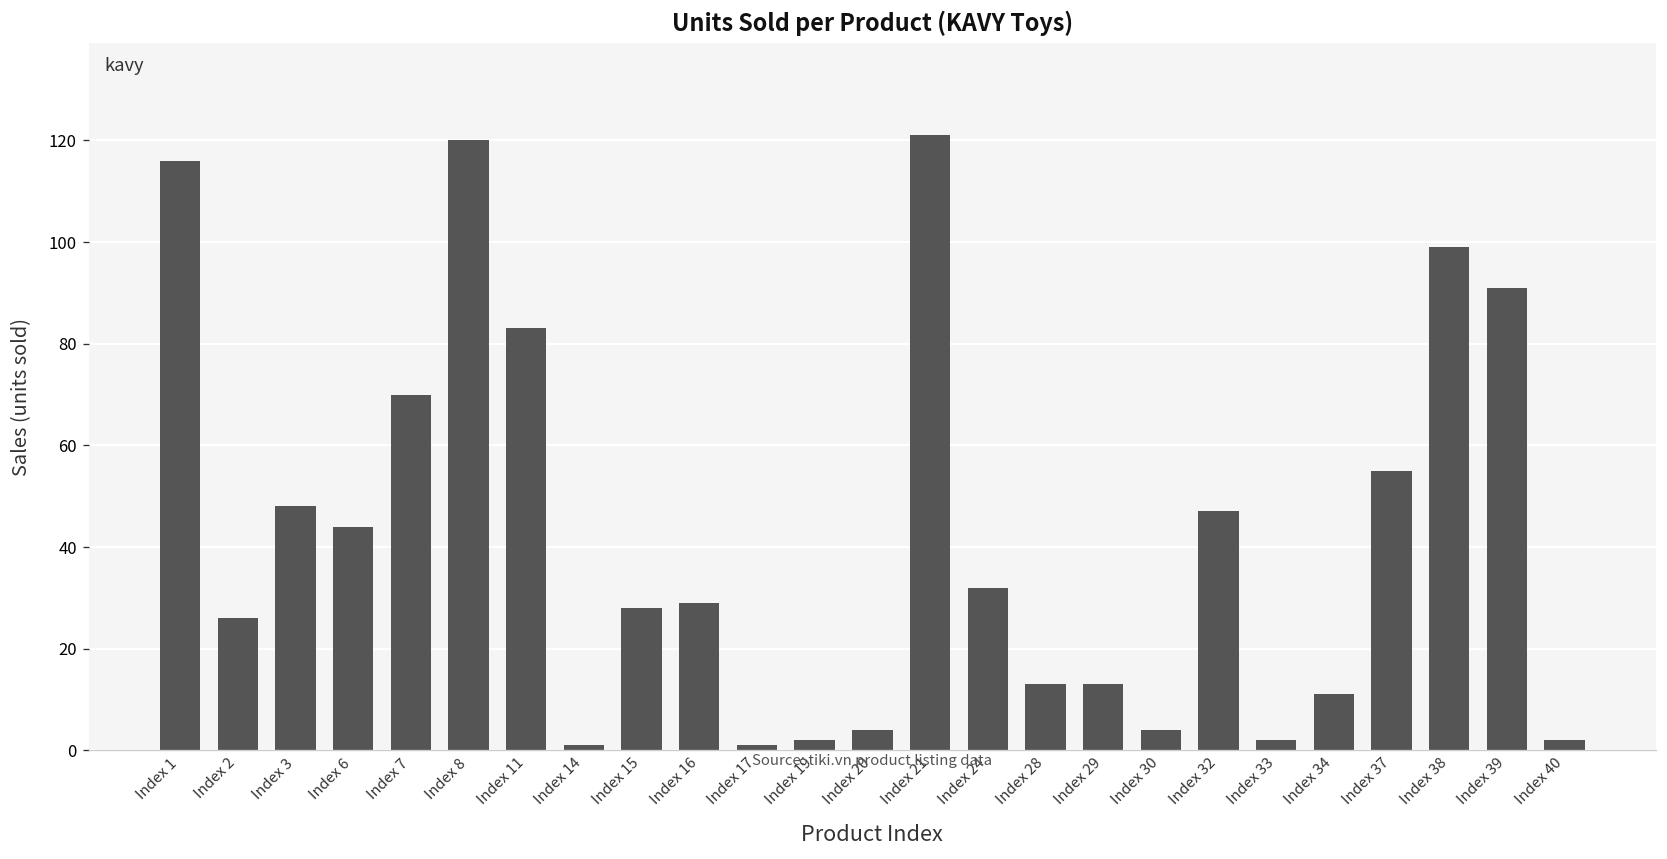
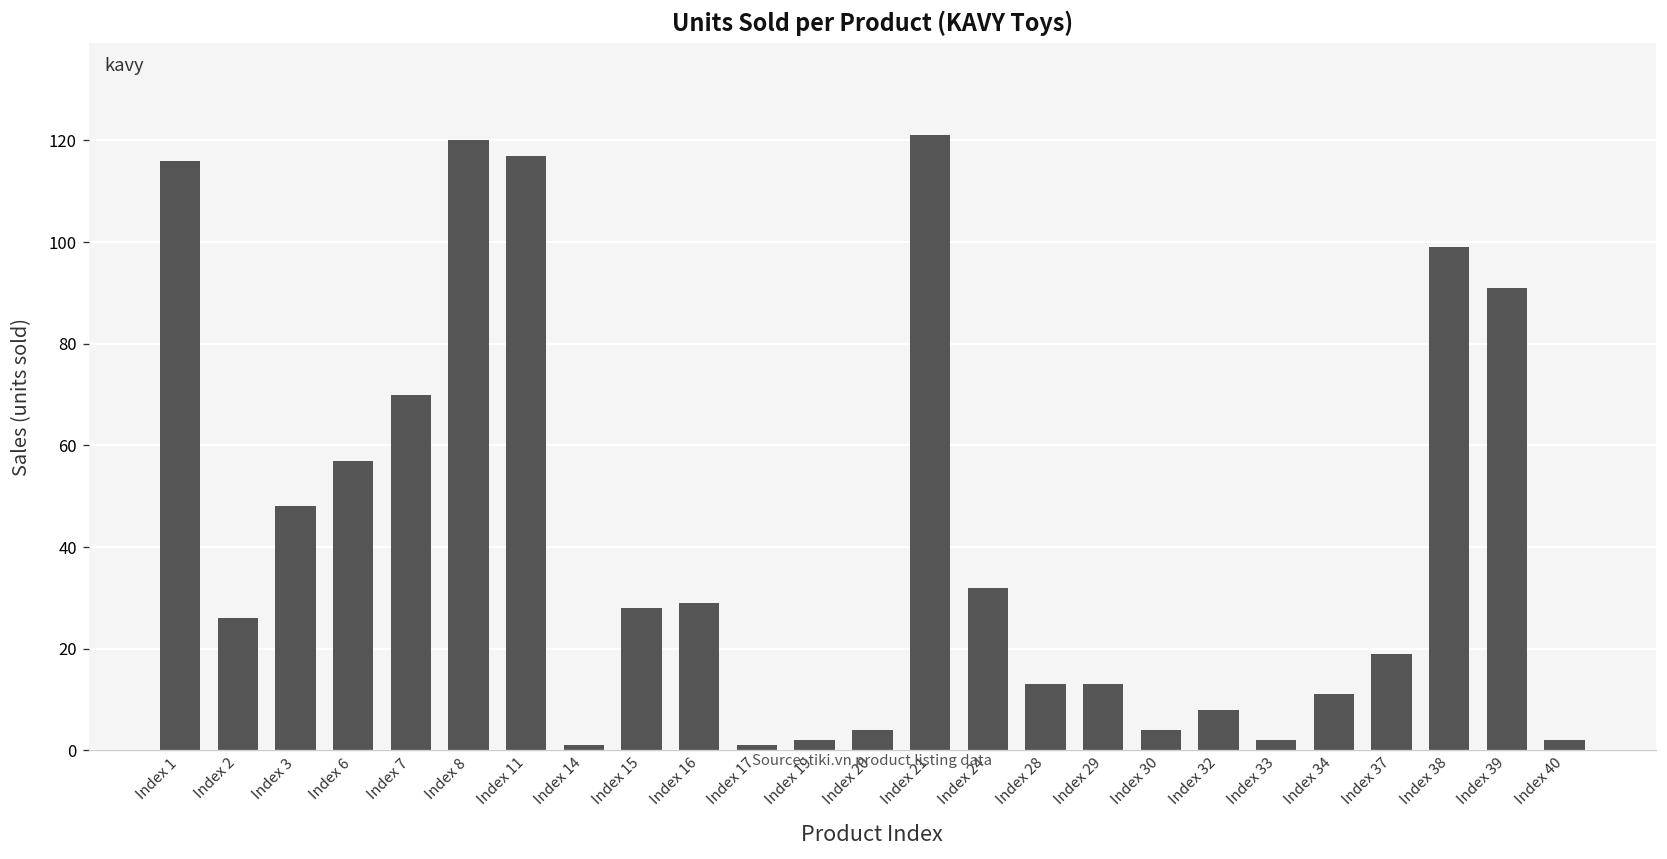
Index 6: 44 -> 57
Index 11: 83 -> 117
Index 32: 47 -> 8
Index 37: 55 -> 19
